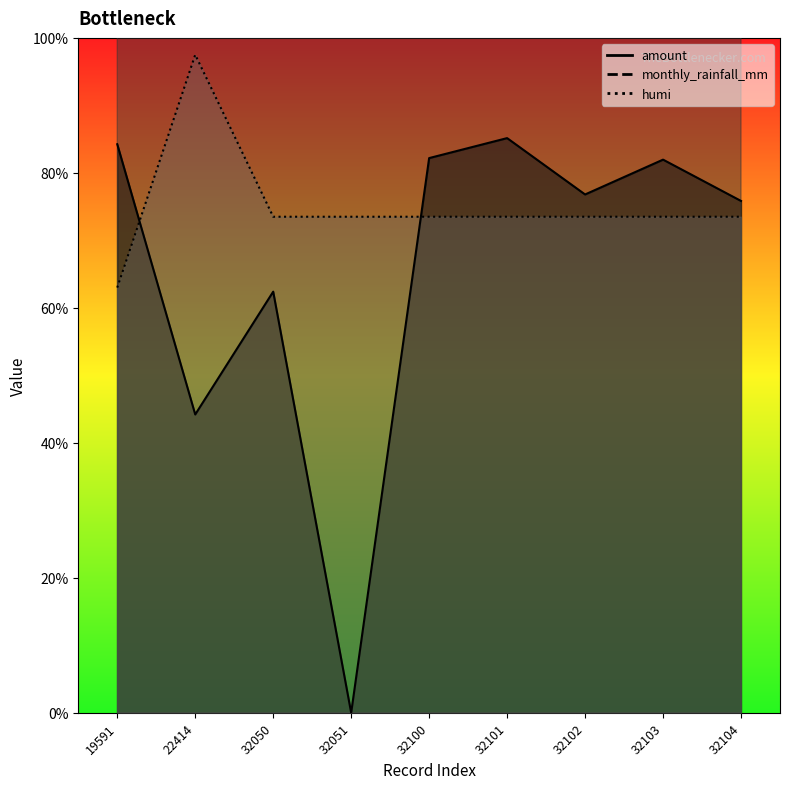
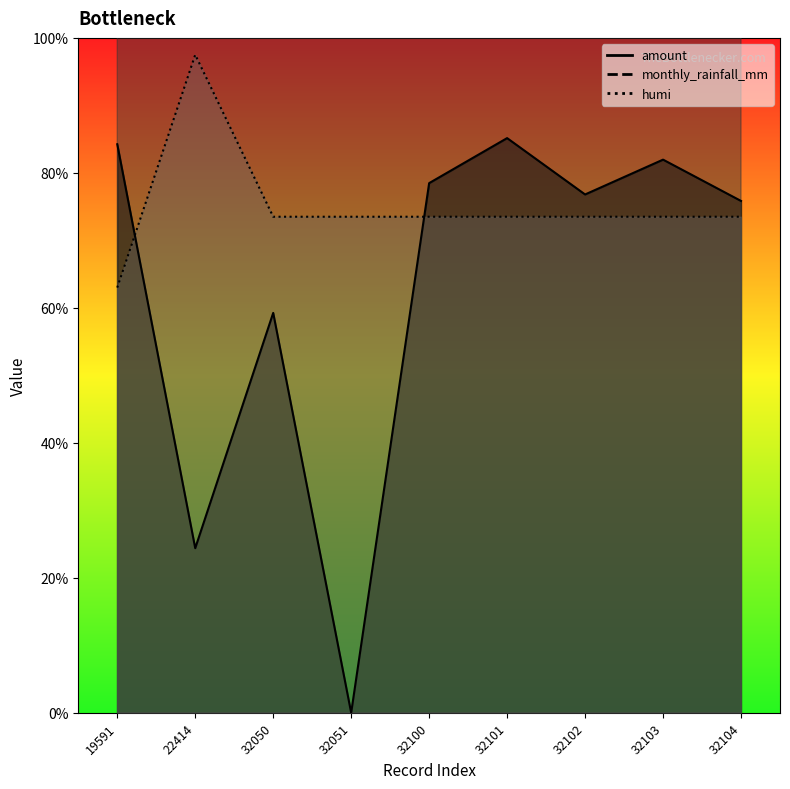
amount, 22414: 44% -> 24%
amount, 32050: 62% -> 59%
amount, 32100: 82% -> 78%
